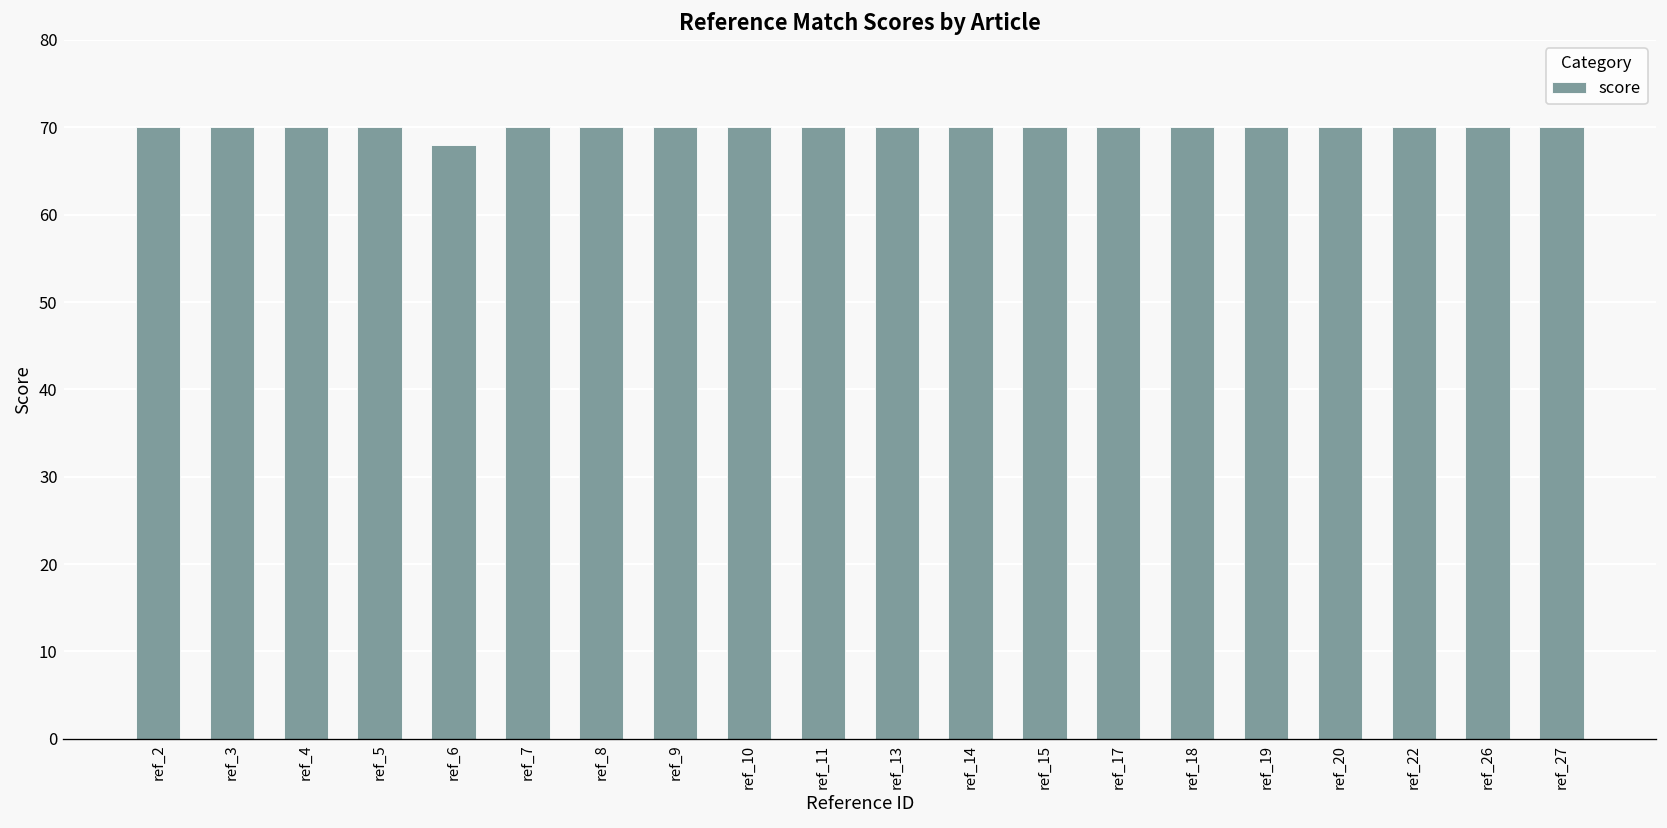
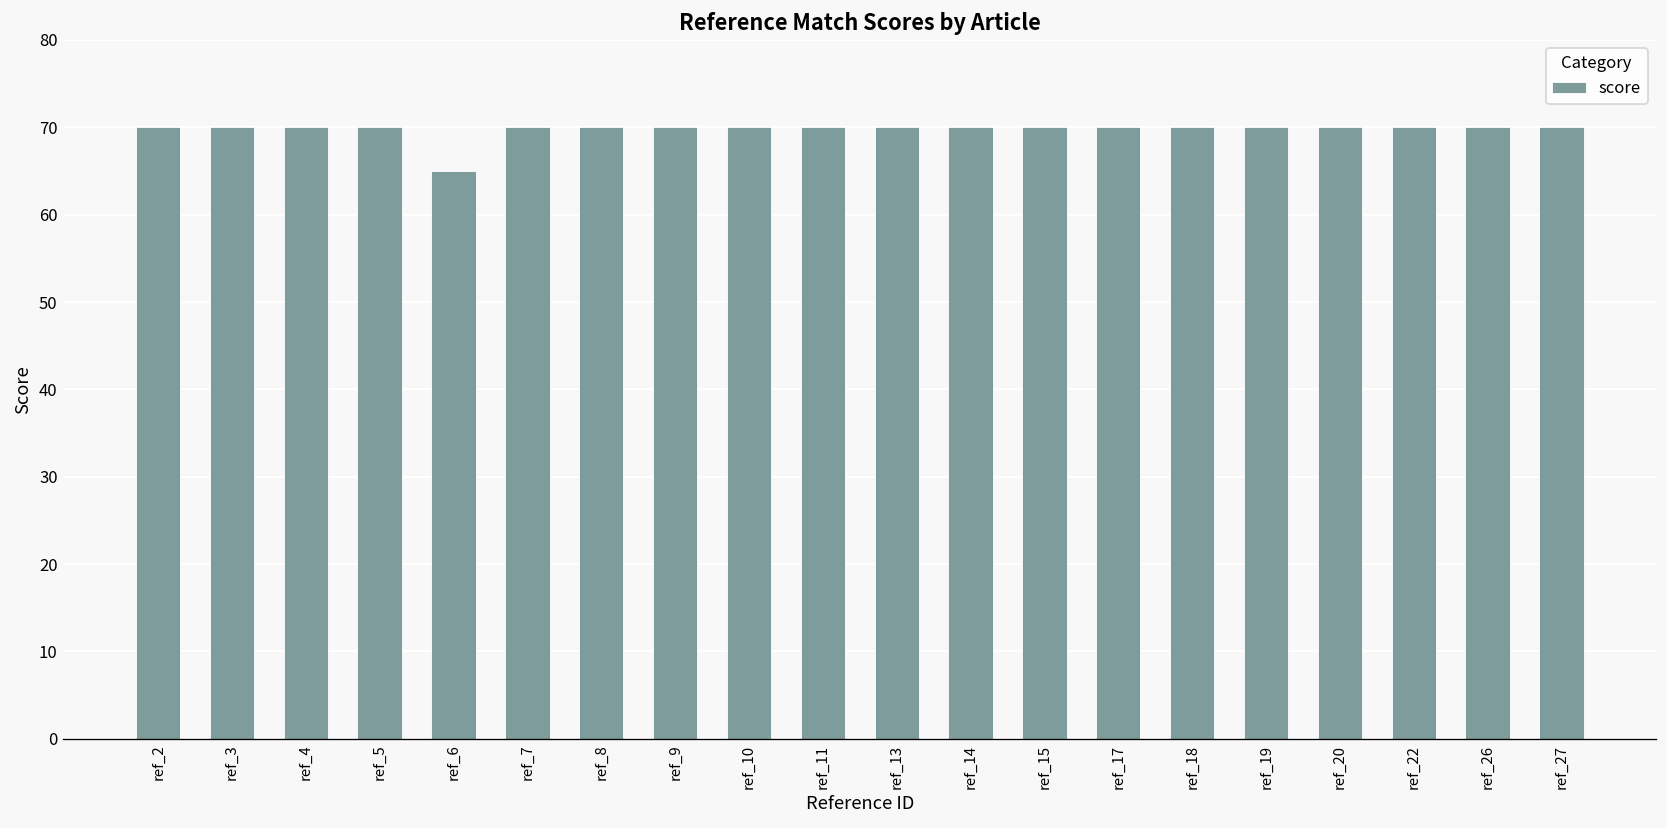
ref_6: 68 -> 65
